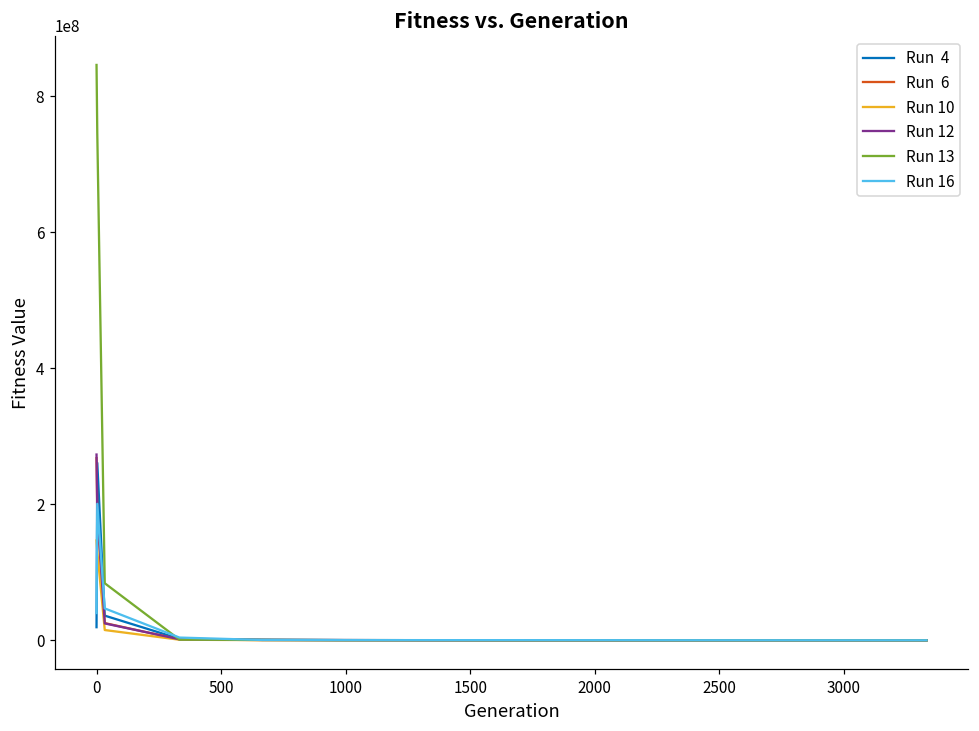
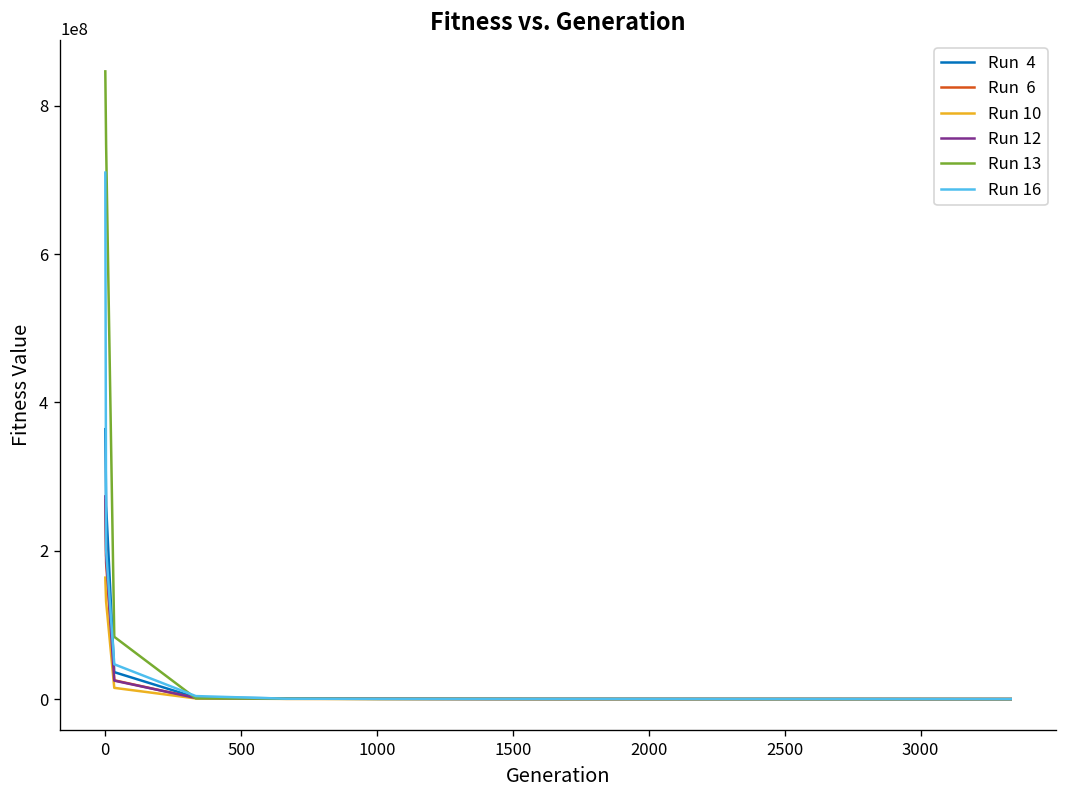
Run 4, 0: 20000000 -> 360000000
Run 10, 0: 150000000 -> 160000000
Run 16, 0: 40000000 -> 710000000
